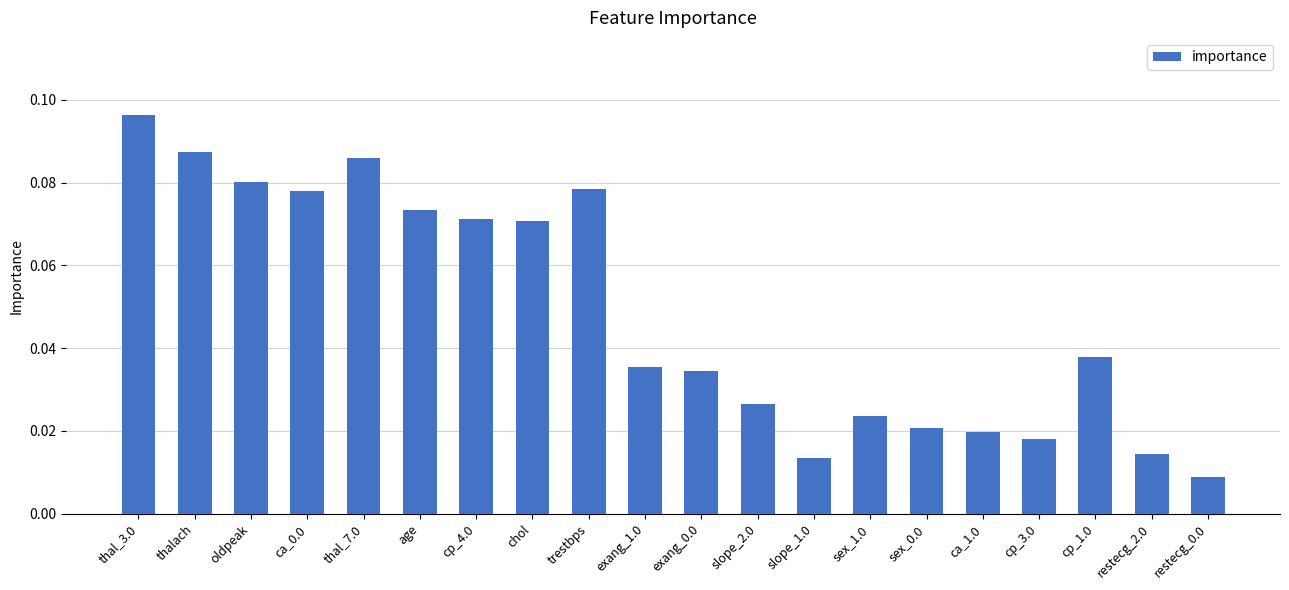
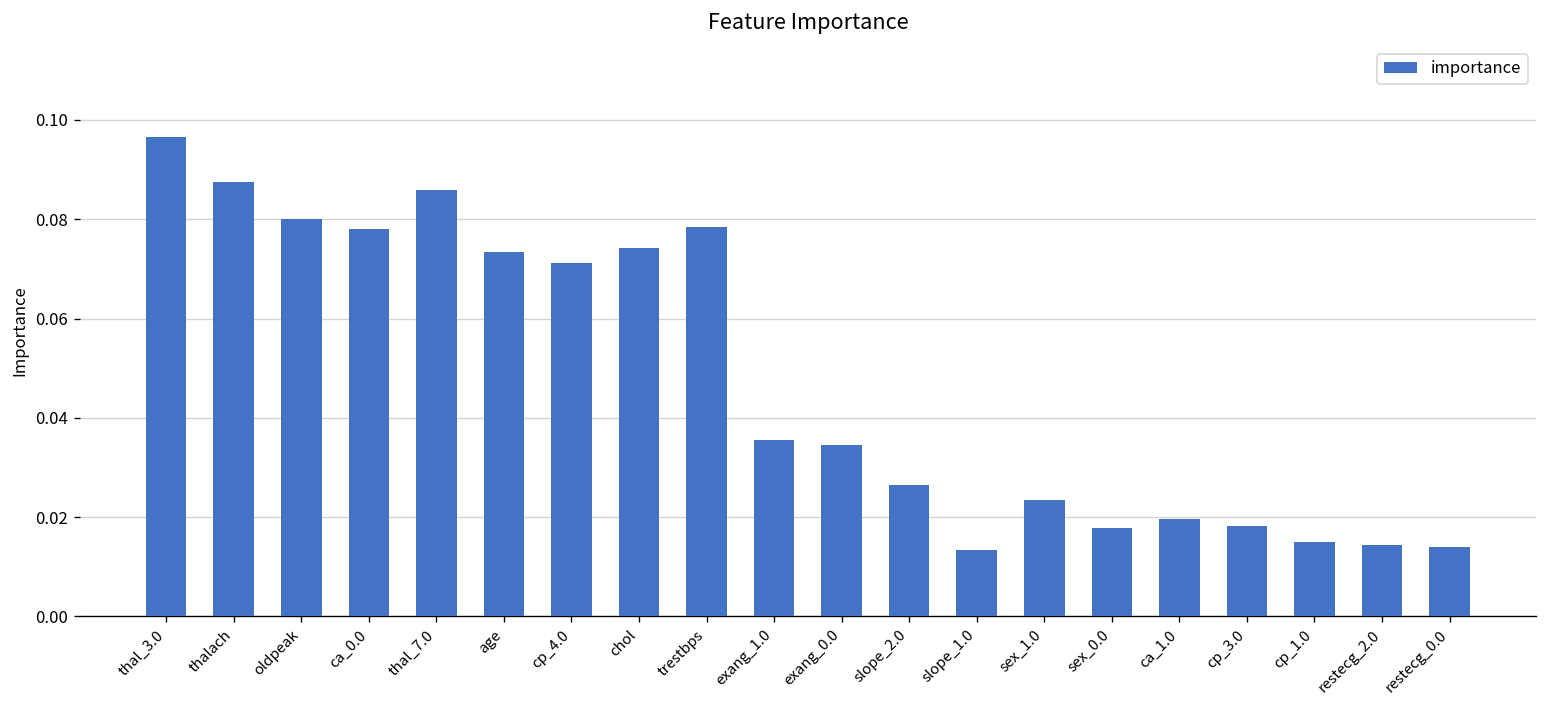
chol: 0.071 -> 0.074
sex_0.0: 0.021 -> 0.018
cp_1.0: 0.038 -> 0.015
restecg_0.0: 0.009 -> 0.014
